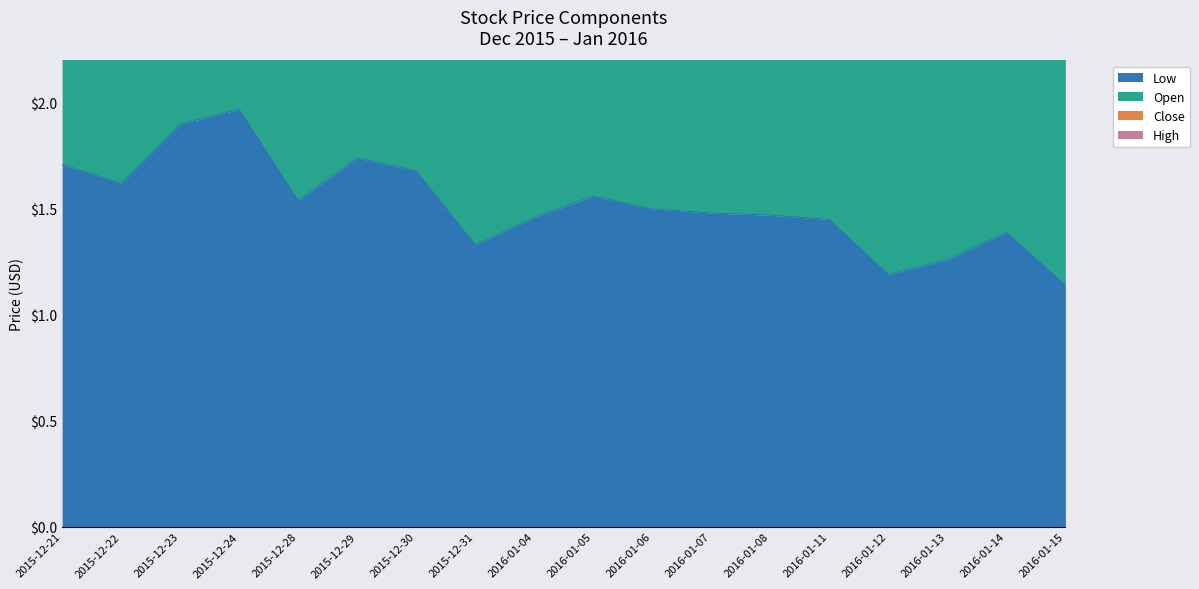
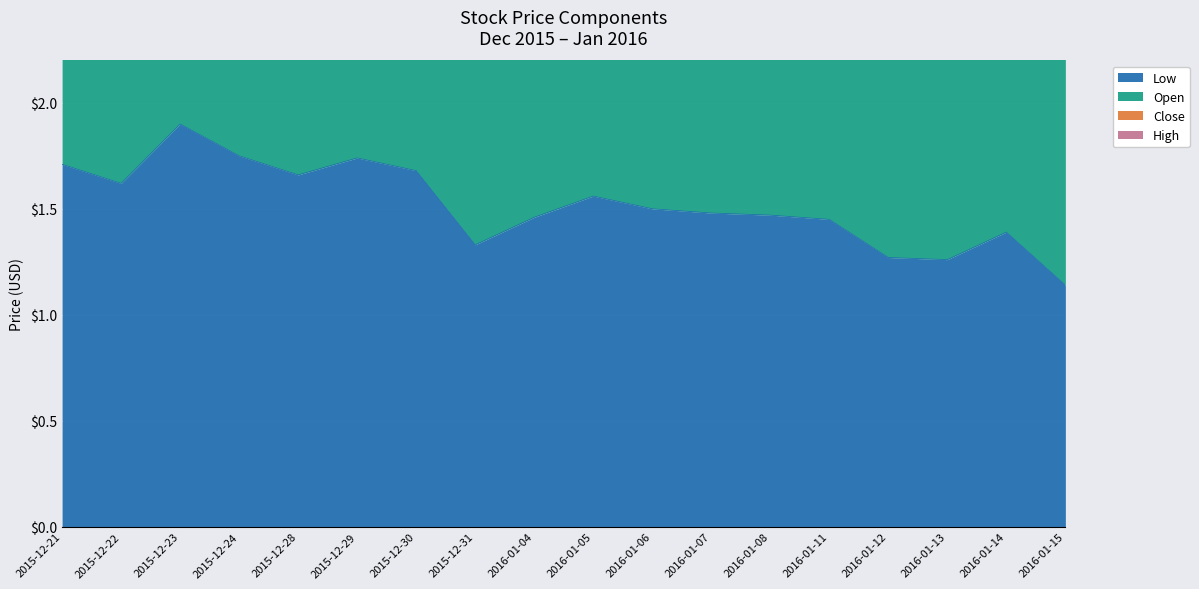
Low, 2015-12-24: $1.97 -> $1.75
Low, 2015-12-28: $1.54 -> $1.66
Low, 2016-01-12: $1.19 -> $1.27
